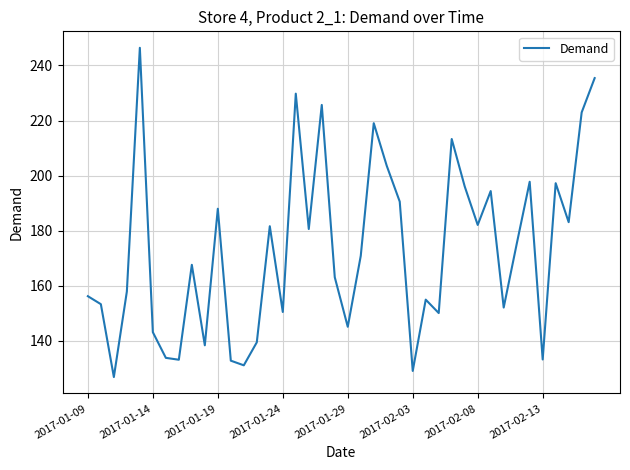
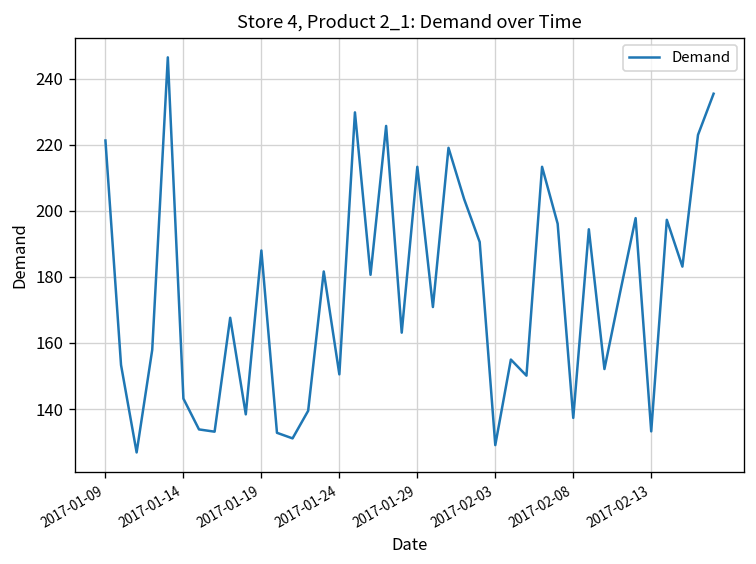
2017-01-09: 156 -> 221
2017-01-29: 145 -> 213
2017-02-08: 182 -> 137
